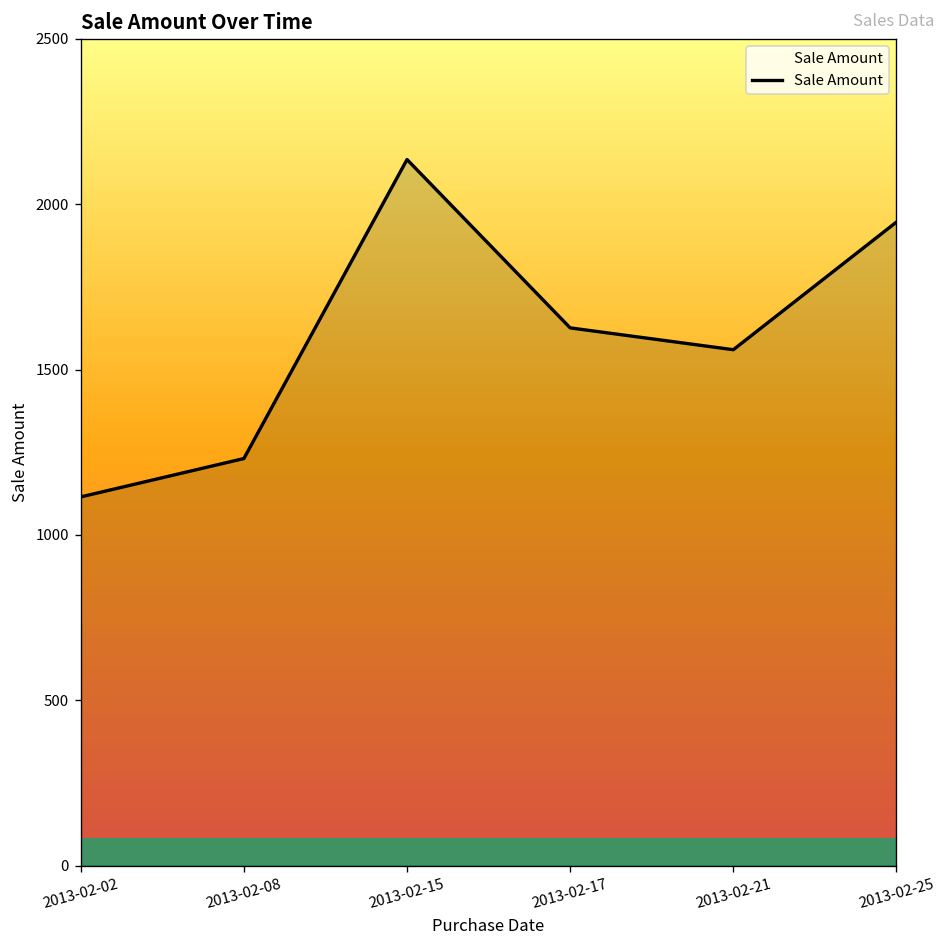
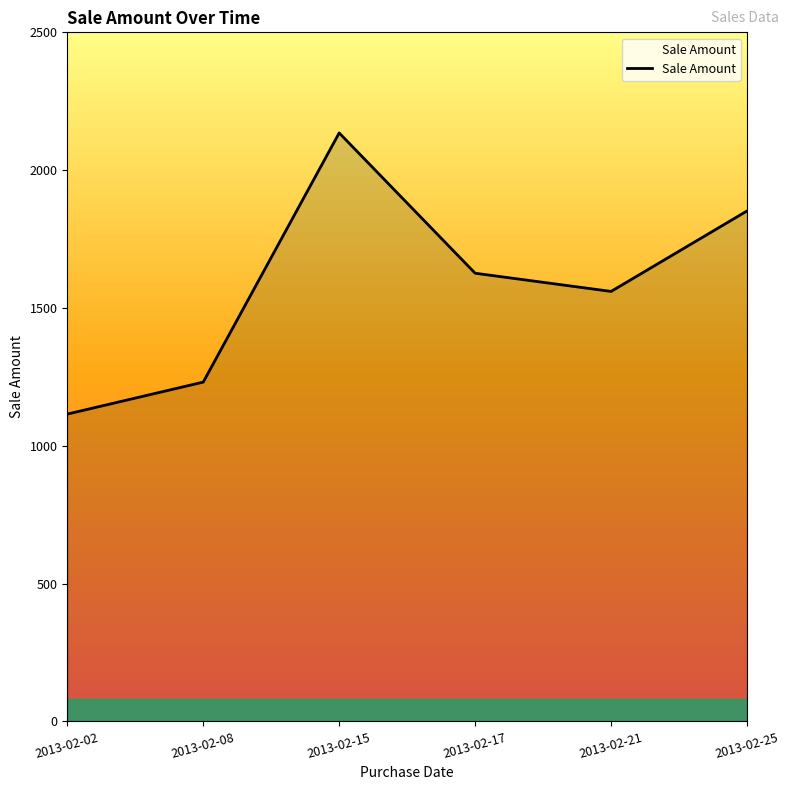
2013-02-25: 1950 -> 1850
